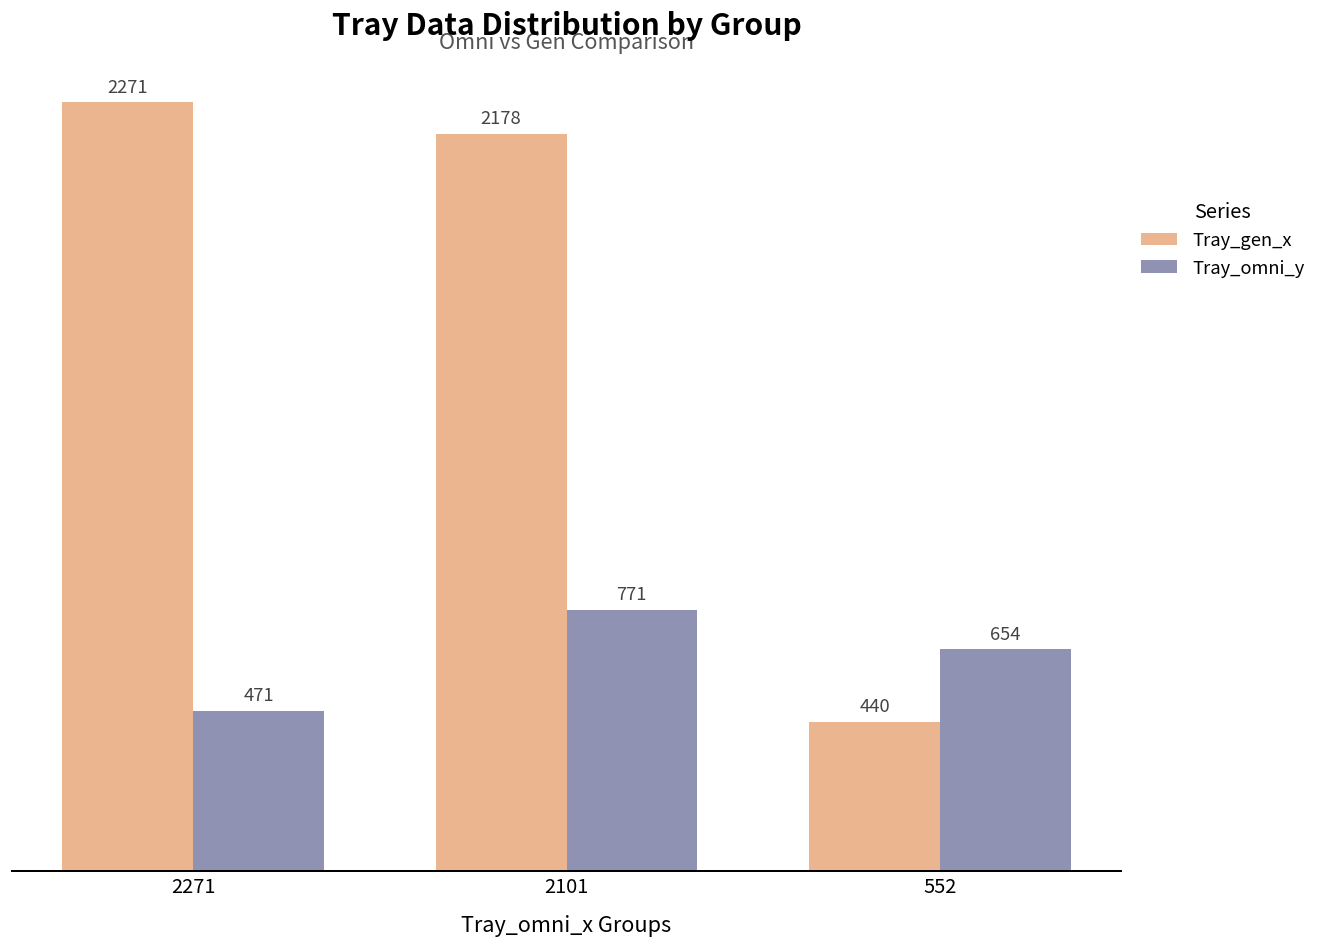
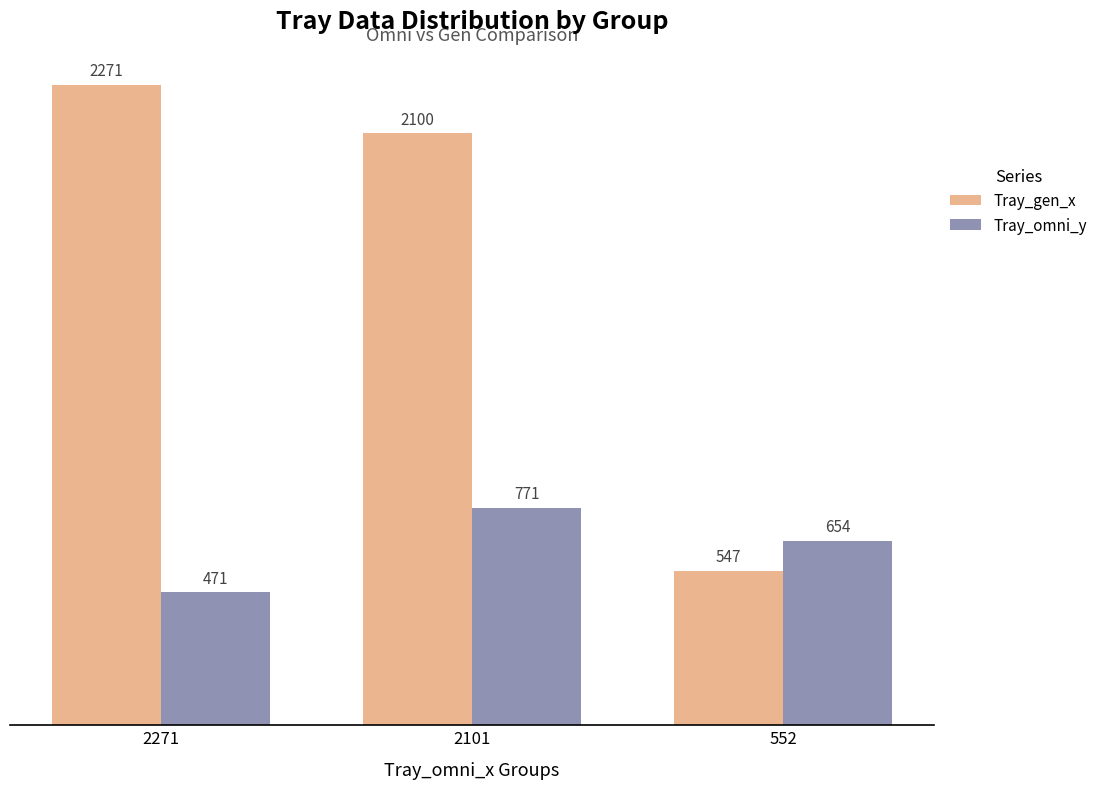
Tray_gen_x, 2101: 2178 -> 2100
Tray_gen_x, 552: 440 -> 547
